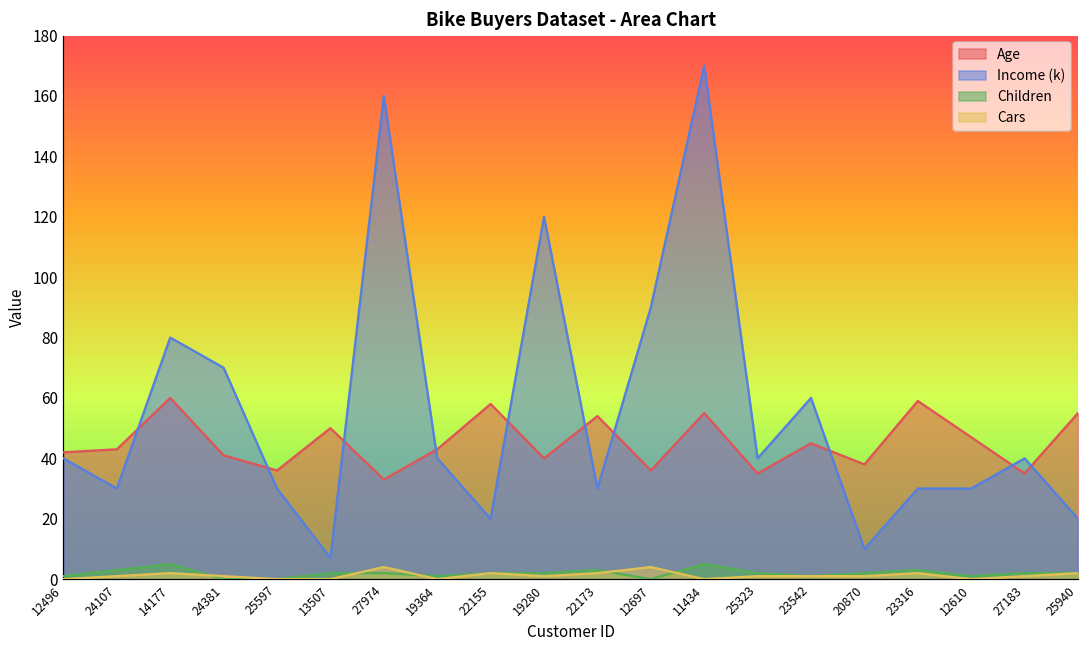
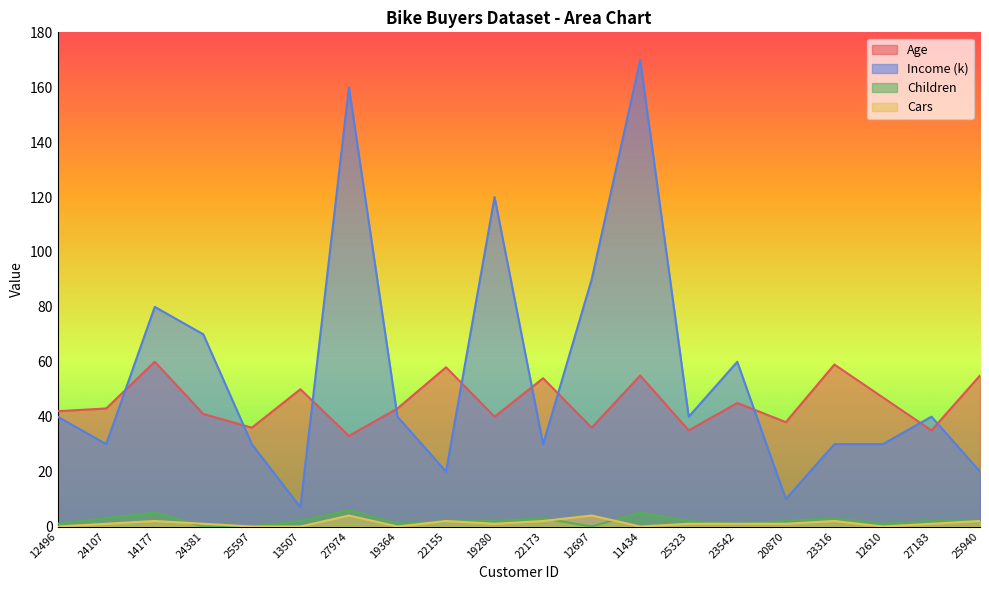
Children, 27974: 2 -> 6
